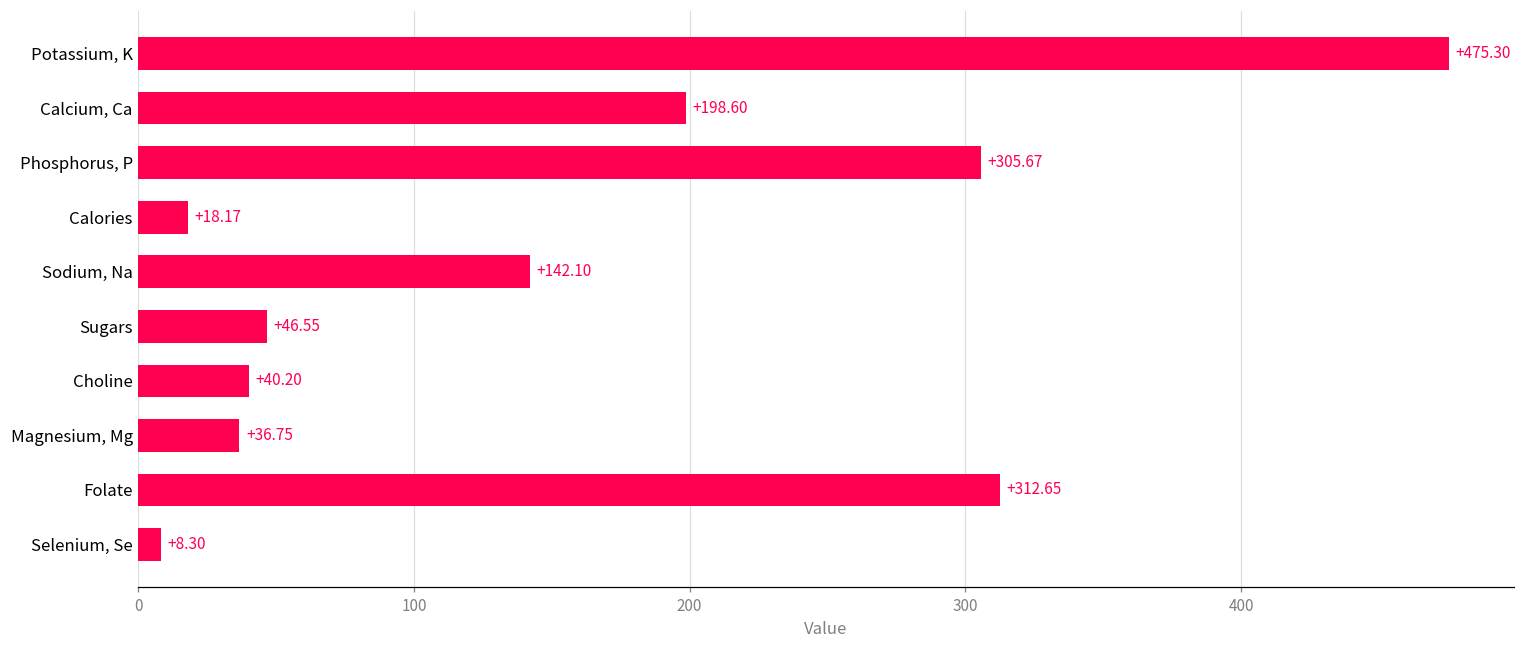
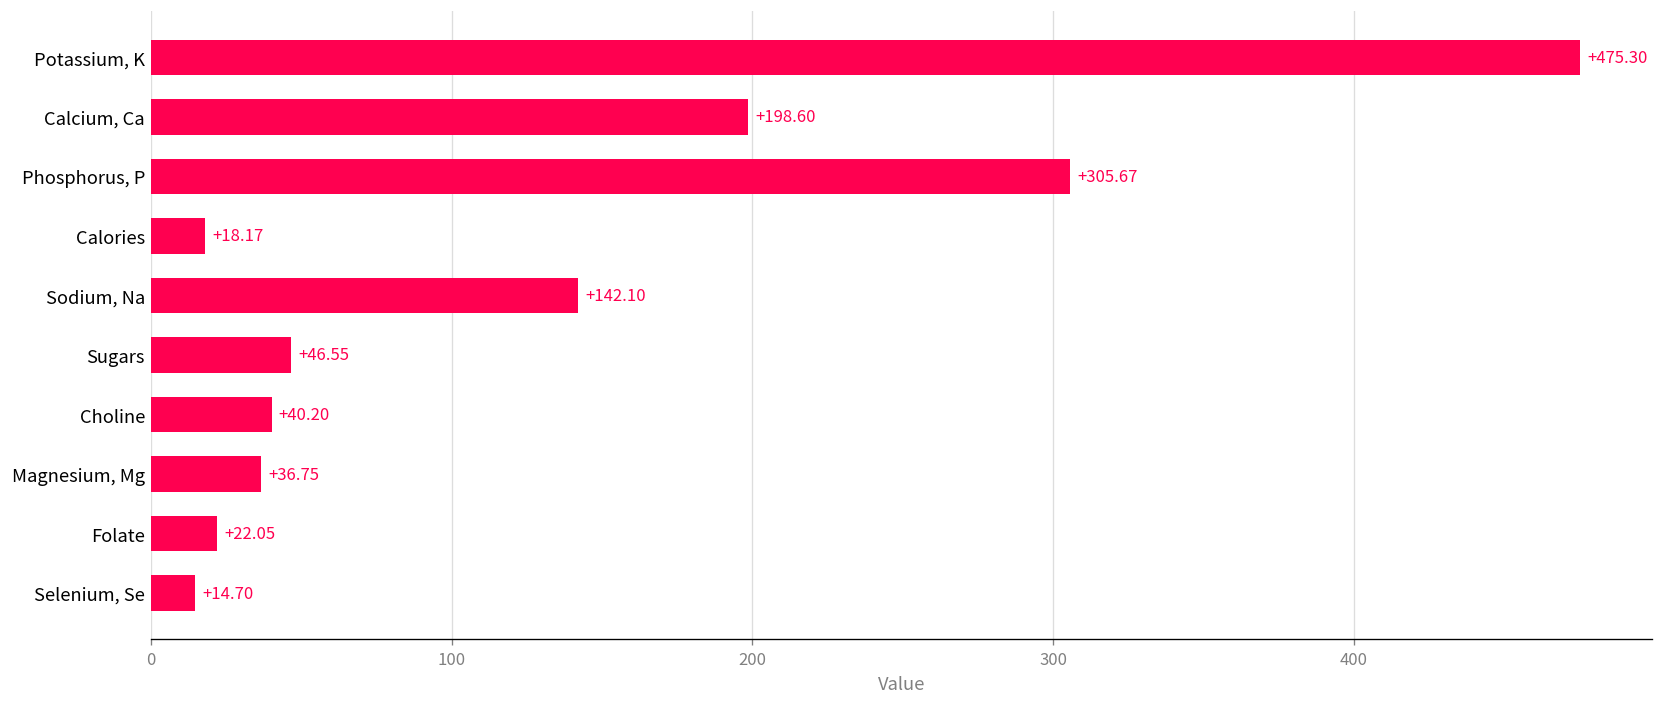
Folate: +312.65 -> +22.05
Selenium, Se: +8.30 -> +14.70
